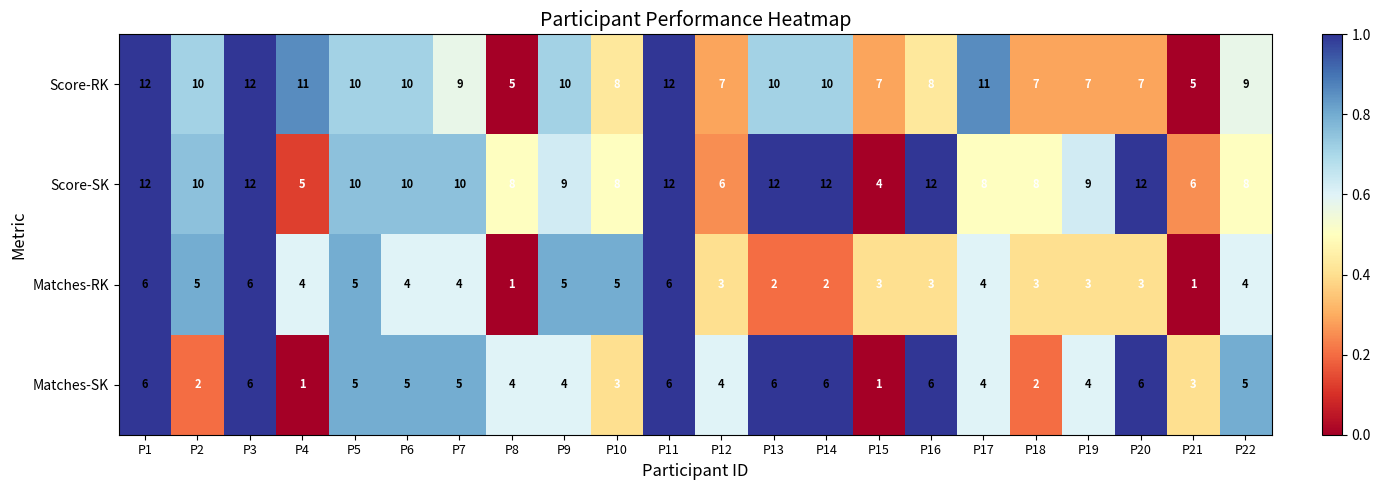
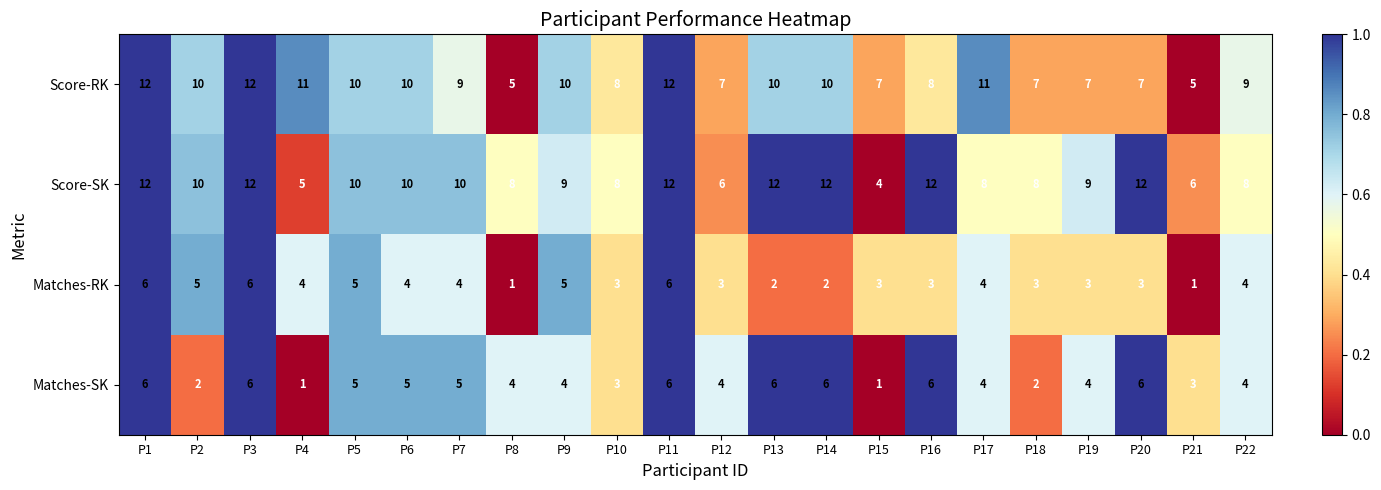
Matches-RK, P10: 5 -> 3
Matches-SK, P22: 5 -> 4
